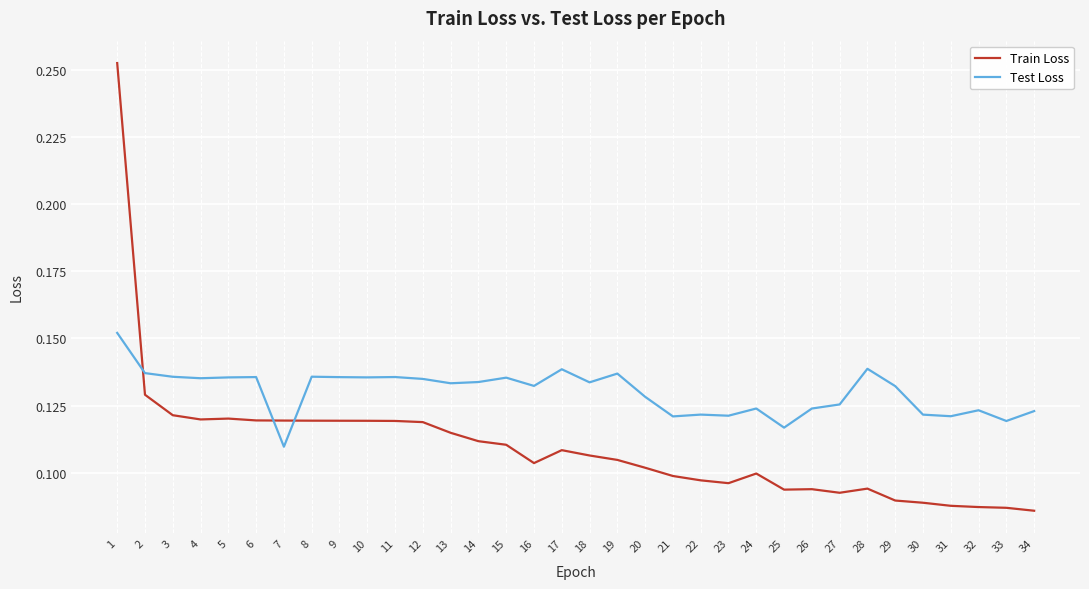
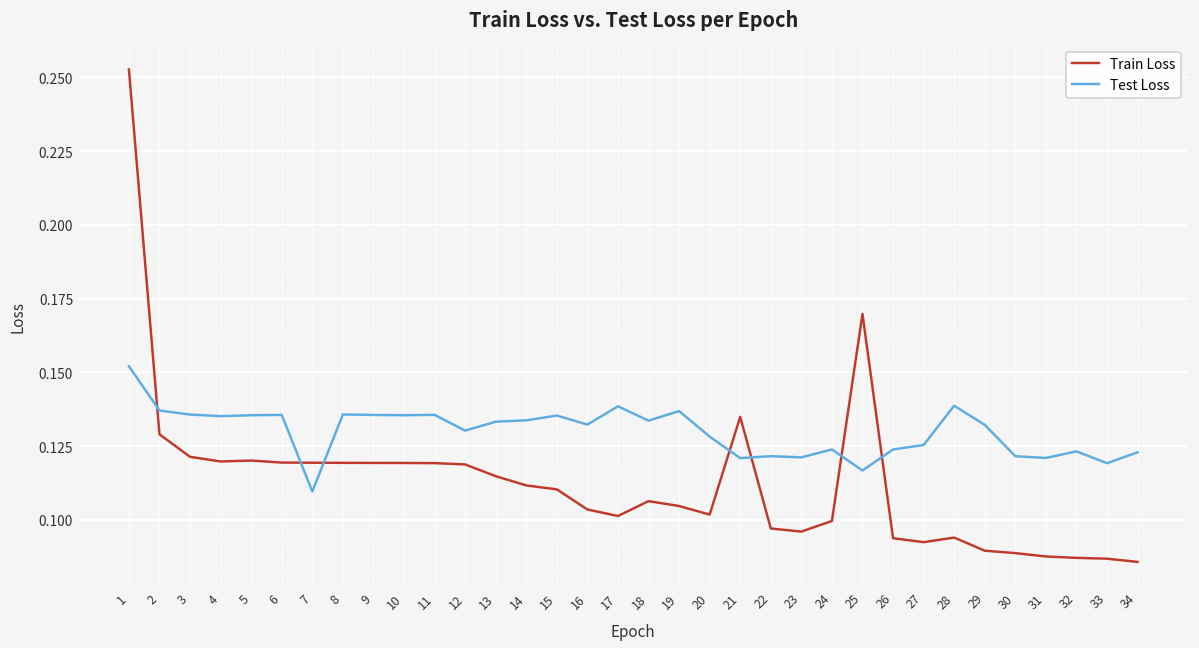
Test Loss, 12: 0.135 -> 0.130
Train Loss, 17: 0.108 -> 0.101
Train Loss, 21: 0.099 -> 0.135
Train Loss, 25: 0.094 -> 0.170
